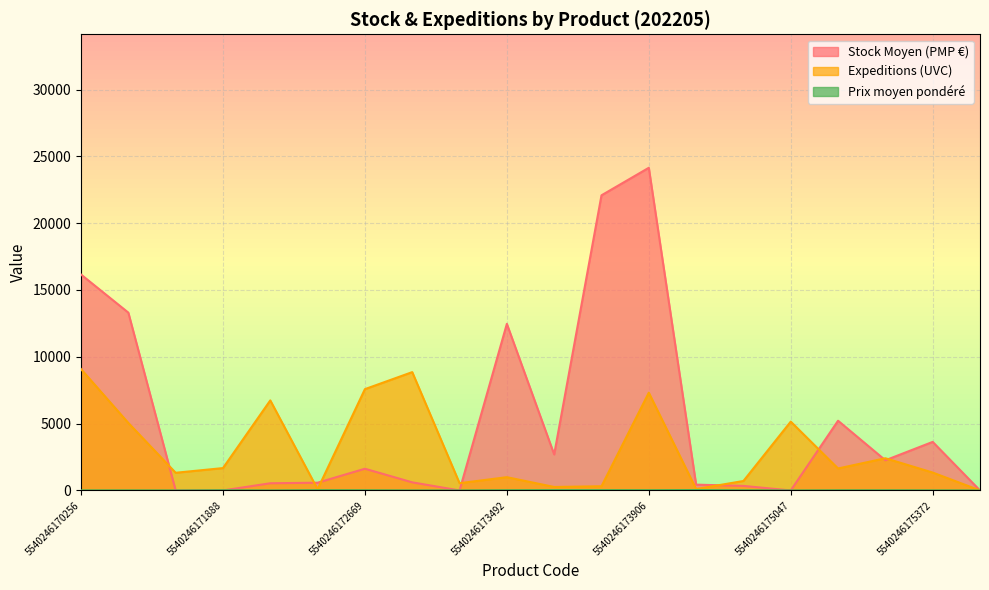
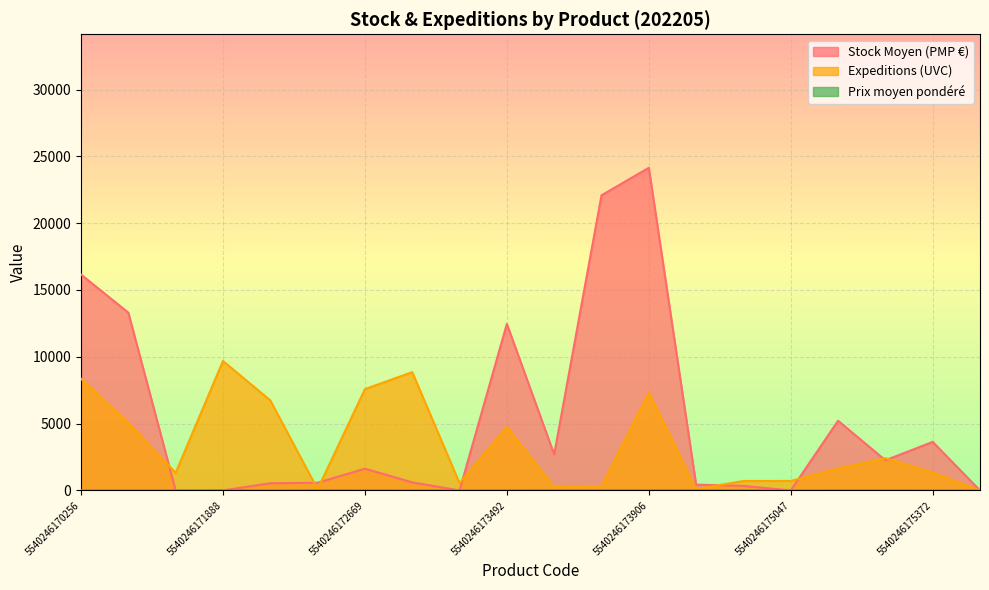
Expeditions (UVC), 5540246170256: 9100 -> 8400
Expeditions (UVC), 5540246171888: 1700 -> 9700
Expeditions (UVC), 5540246173492: 1000 -> 4800
Expeditions (UVC), 5540246175047: 5200 -> 700
